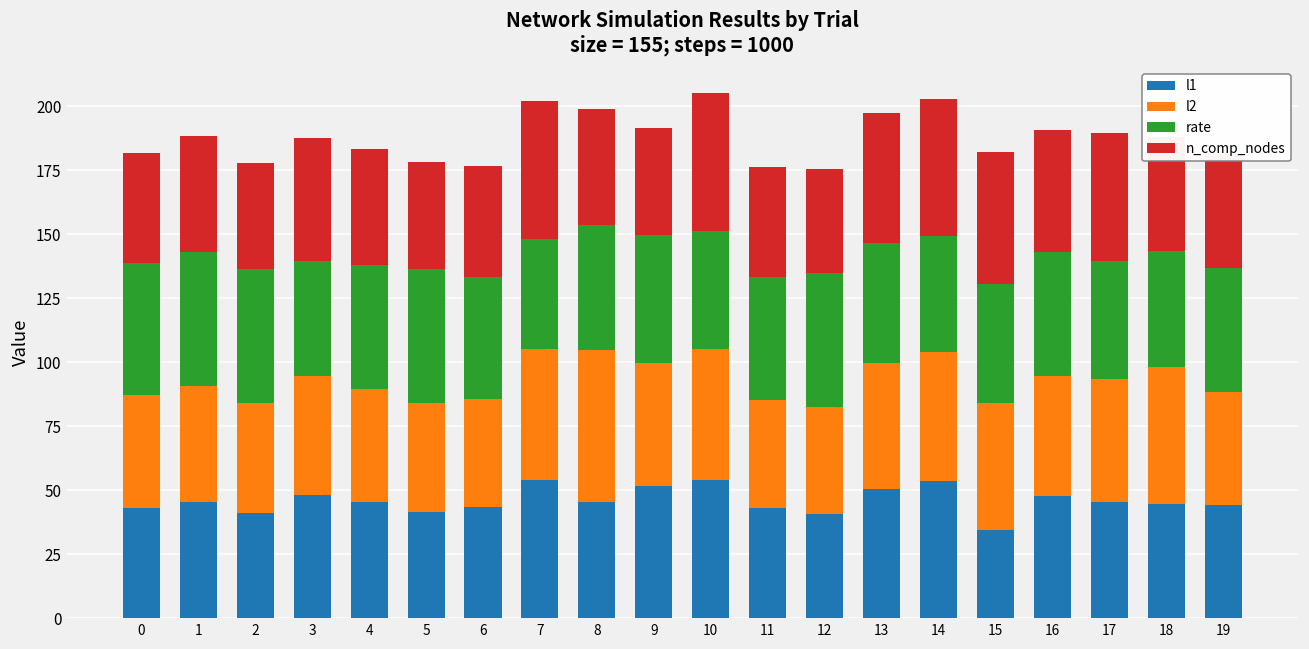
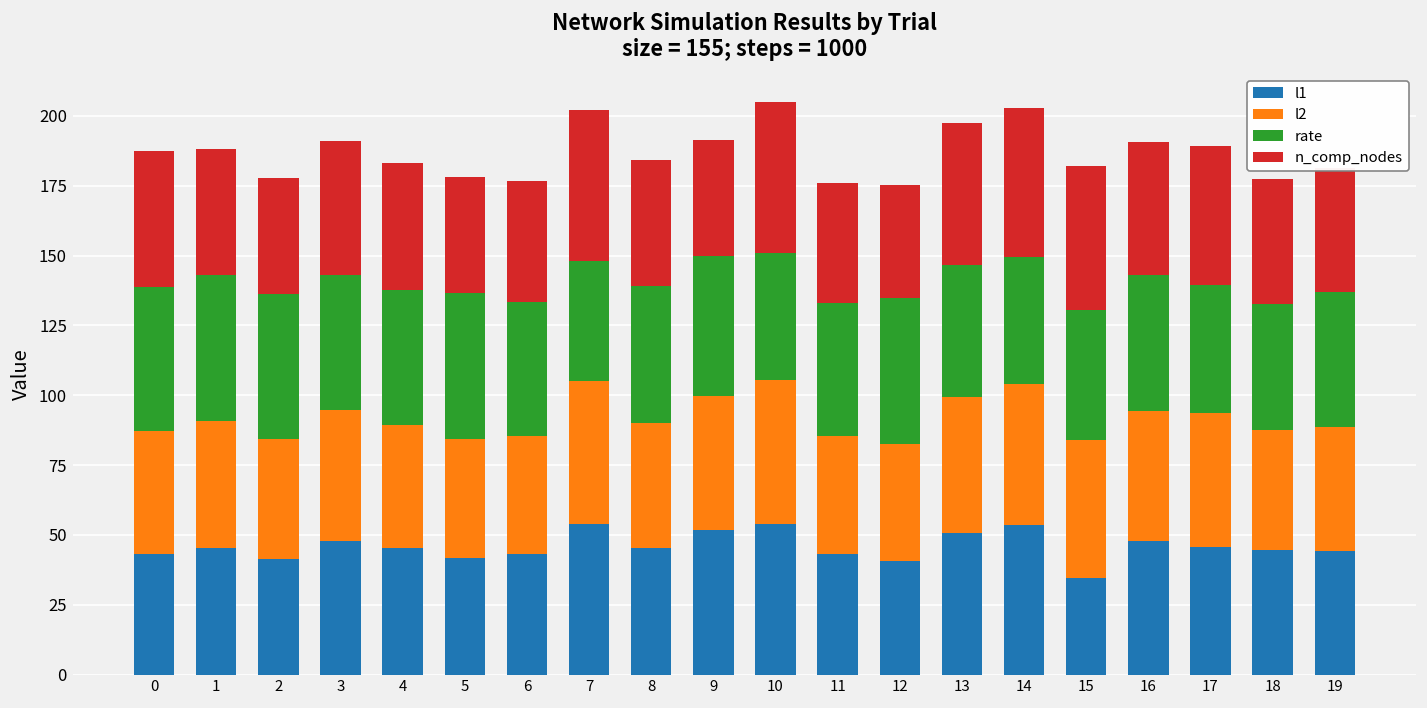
n_comp_nodes, 0: 43 -> 49
rate, 3: 45 -> 48
l2, 8: 59 -> 45
l2, 18: 54 -> 43
